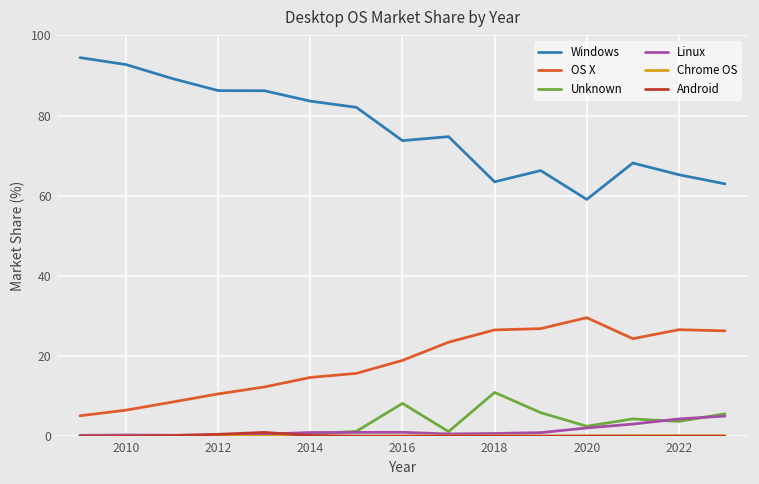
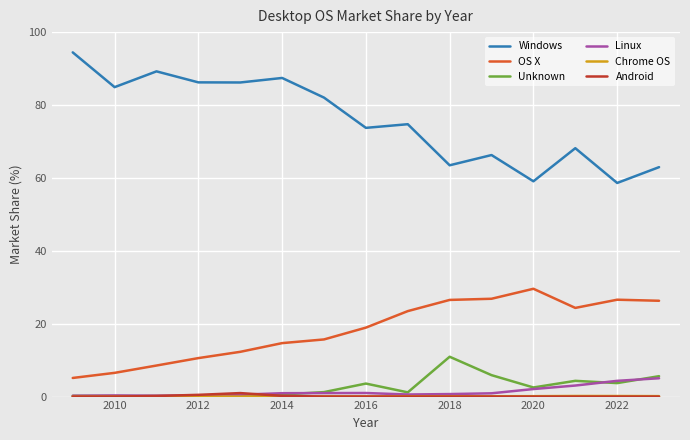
Windows, 2010: 93 -> 85
Windows, 2014: 84 -> 87
Unknown, 2016: 8 -> 4
Windows, 2022: 65 -> 59
